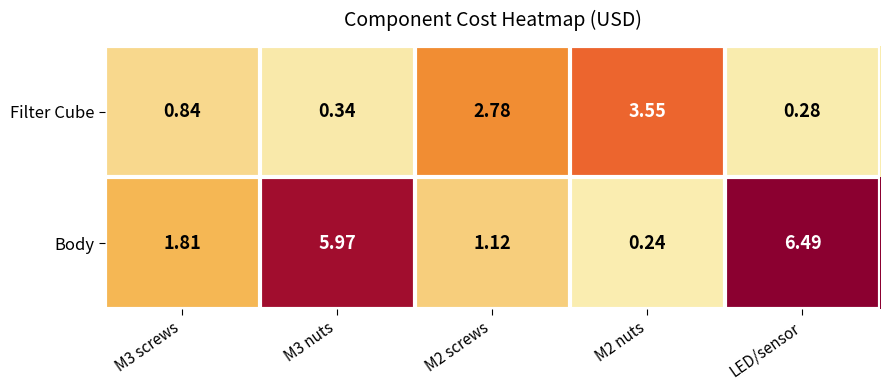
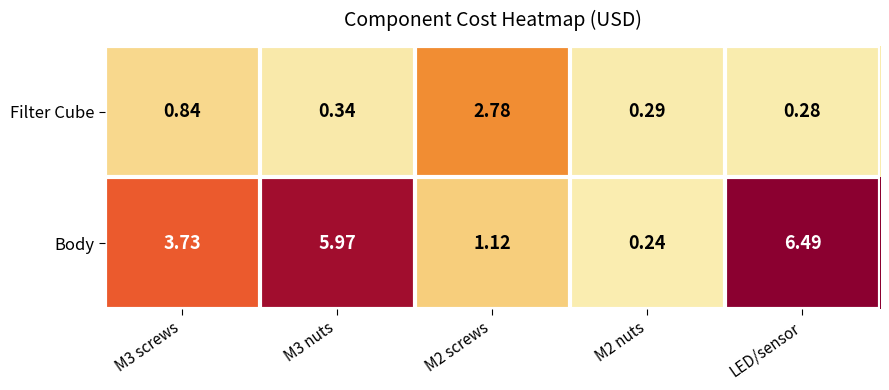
Filter Cube, M2 nuts: 3.55 -> 0.29
Body, M3 screws: 1.81 -> 3.73
